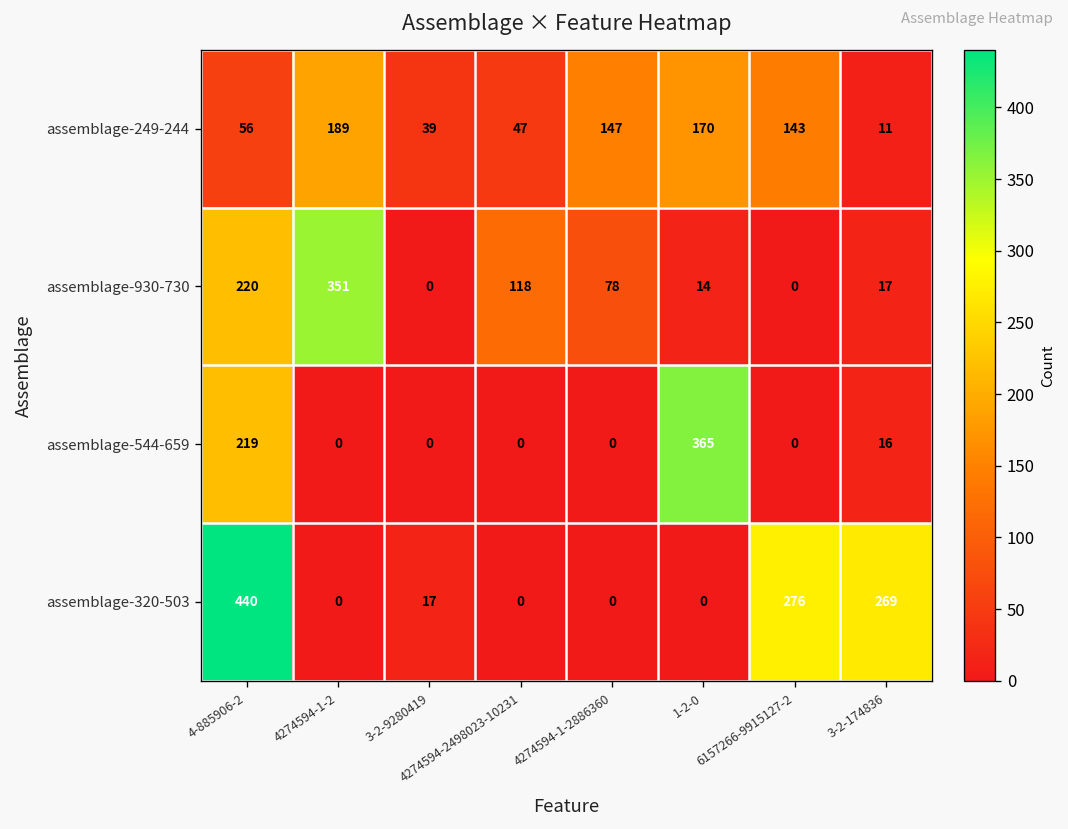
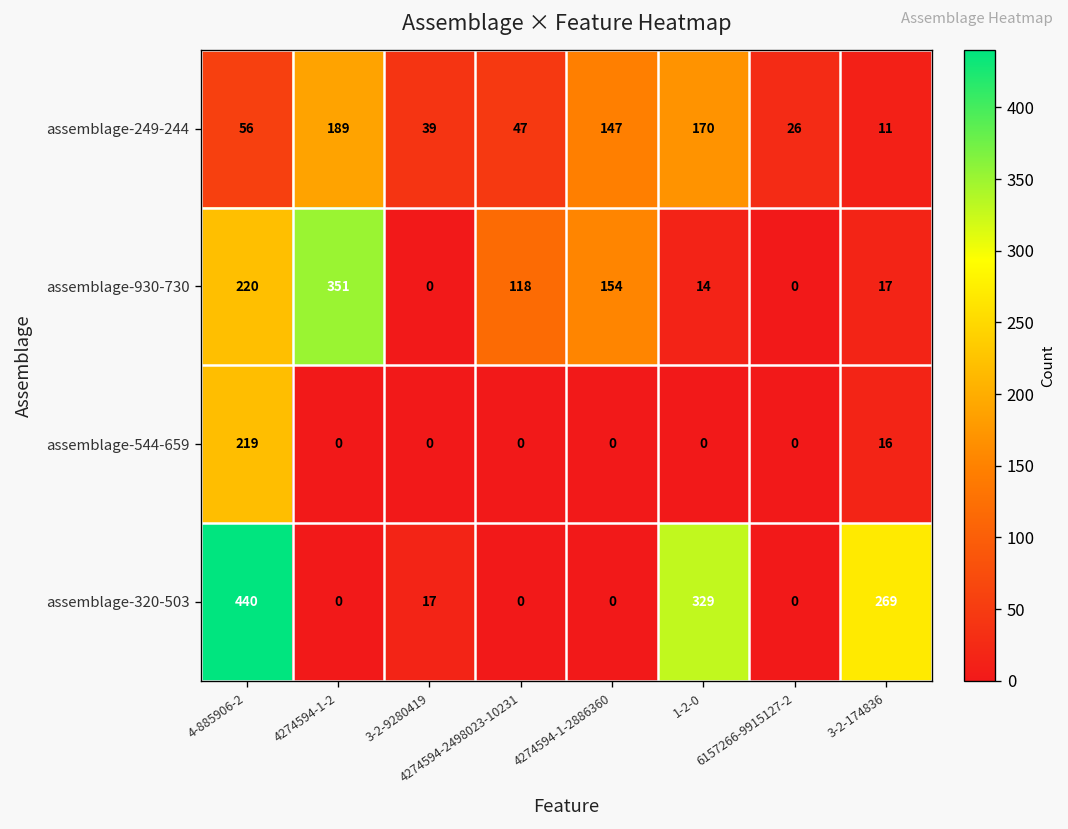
assemblage-249-244, 6157266-9915127-2: 143 -> 26
assemblage-930-730, 4274594-1-2886360: 78 -> 154
assemblage-544-659, 1-2-0: 365 -> 0
assemblage-320-503, 1-2-0: 0 -> 329
assemblage-320-503, 6157266-9915127-2: 276 -> 0
